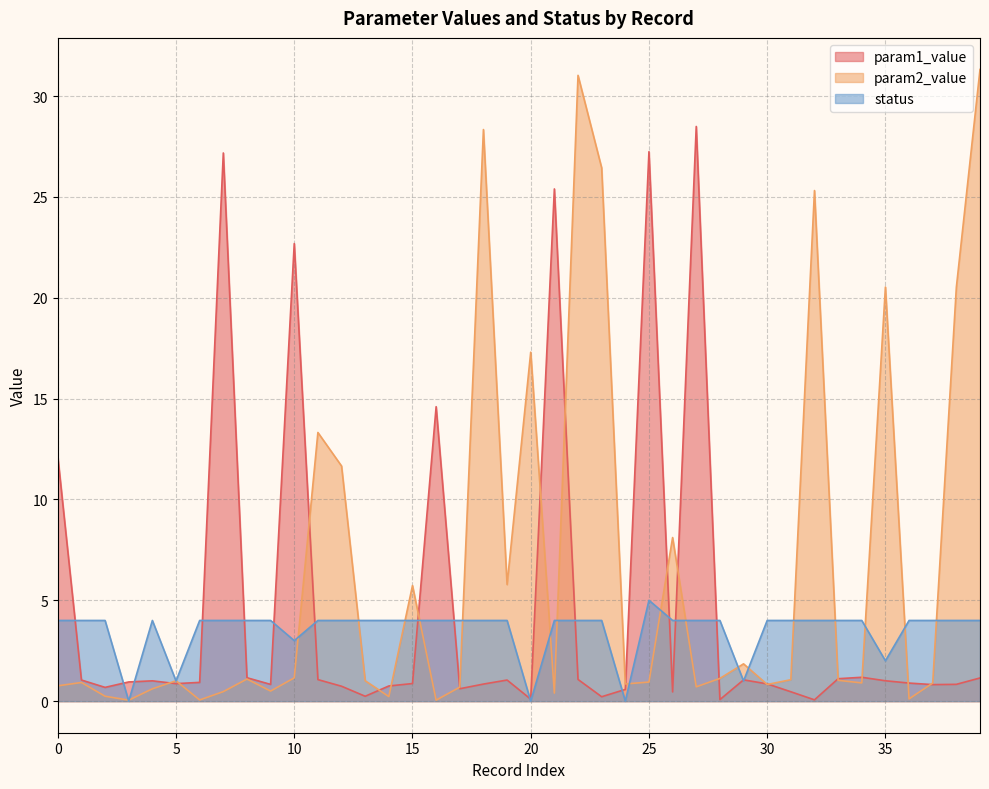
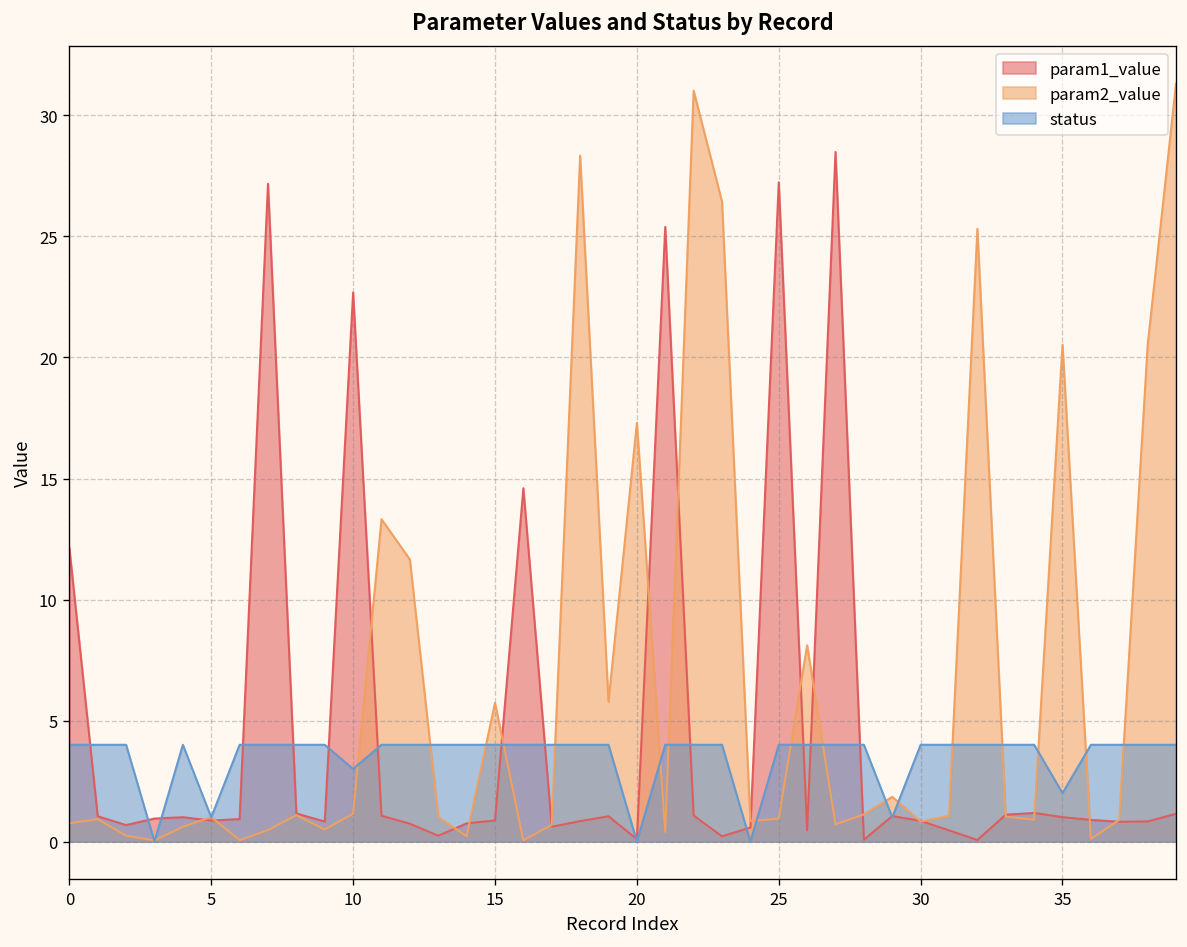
status, 25: 5 -> 4
